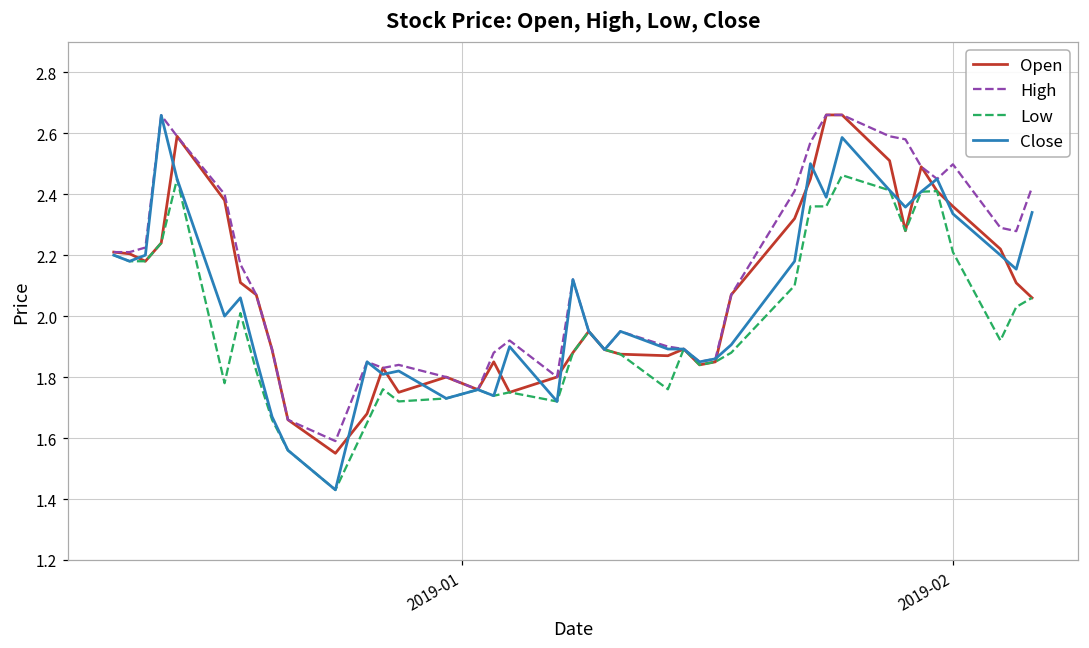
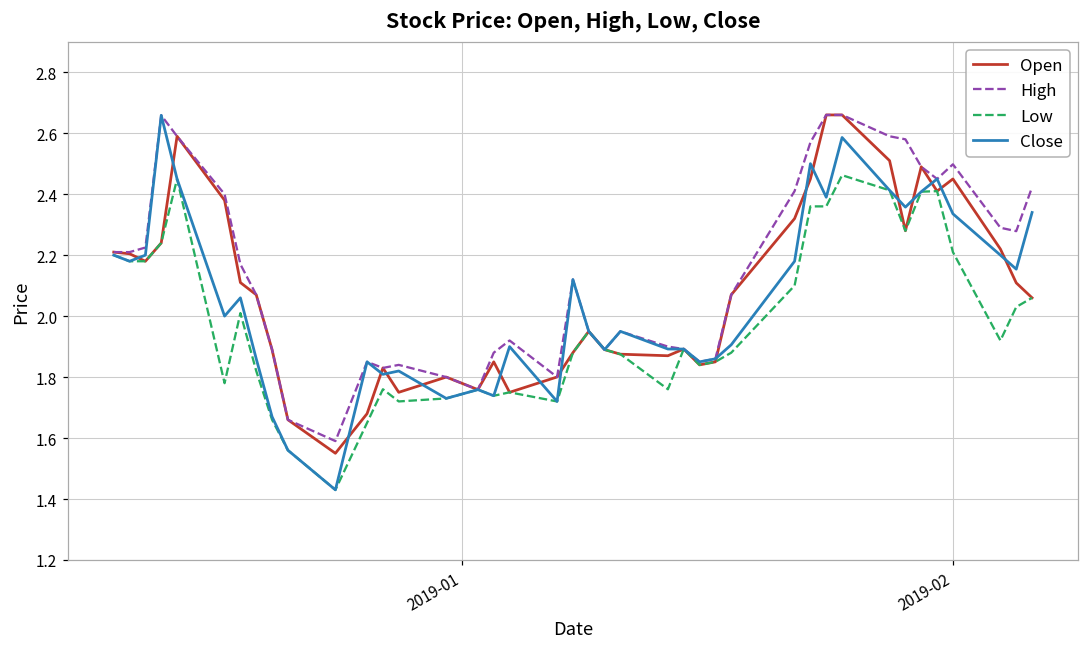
Open, 2019-02: 2.36 -> 2.45
